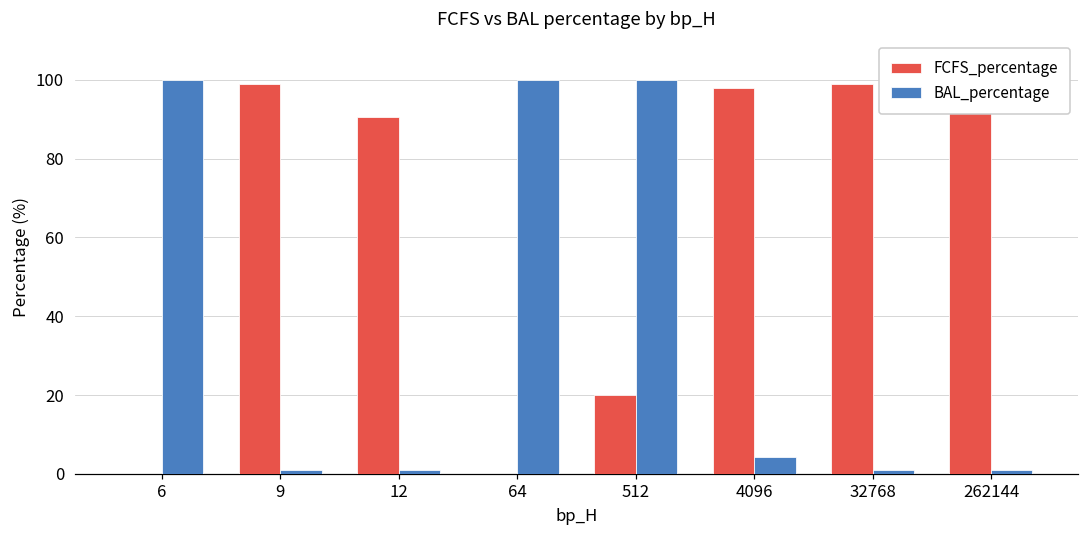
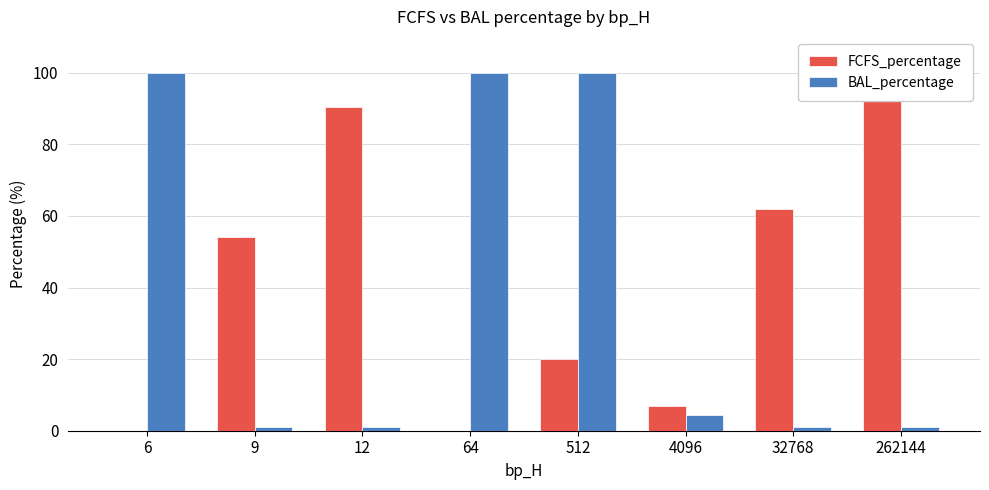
FCFS_percentage, 9: 99 -> 54
FCFS_percentage, 4096: 98 -> 7
FCFS_percentage, 32768: 99 -> 62
